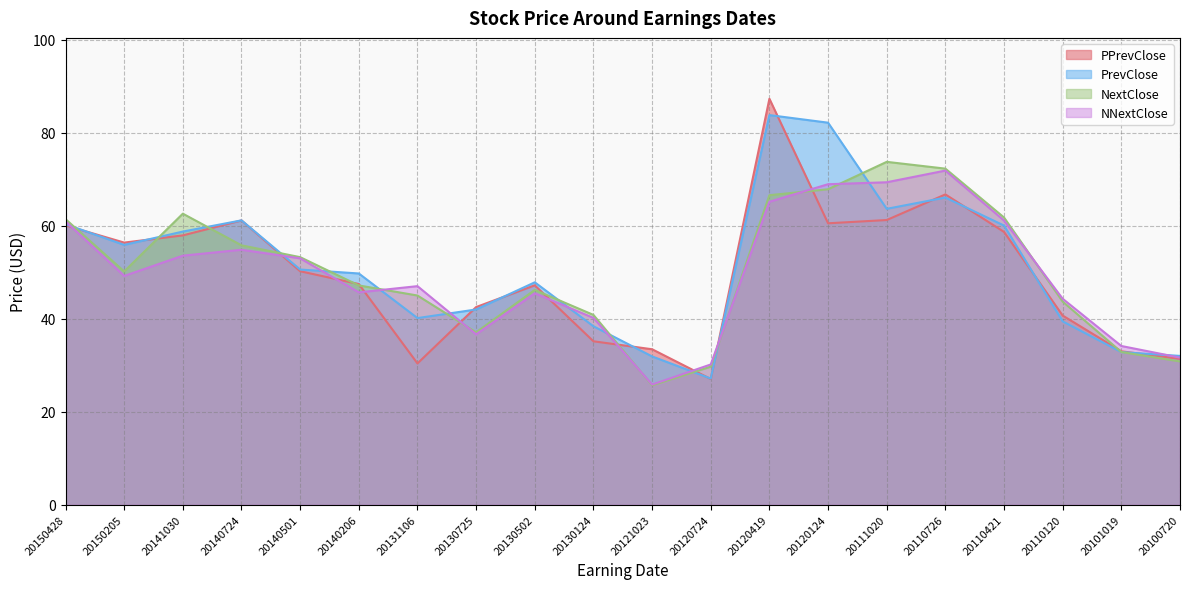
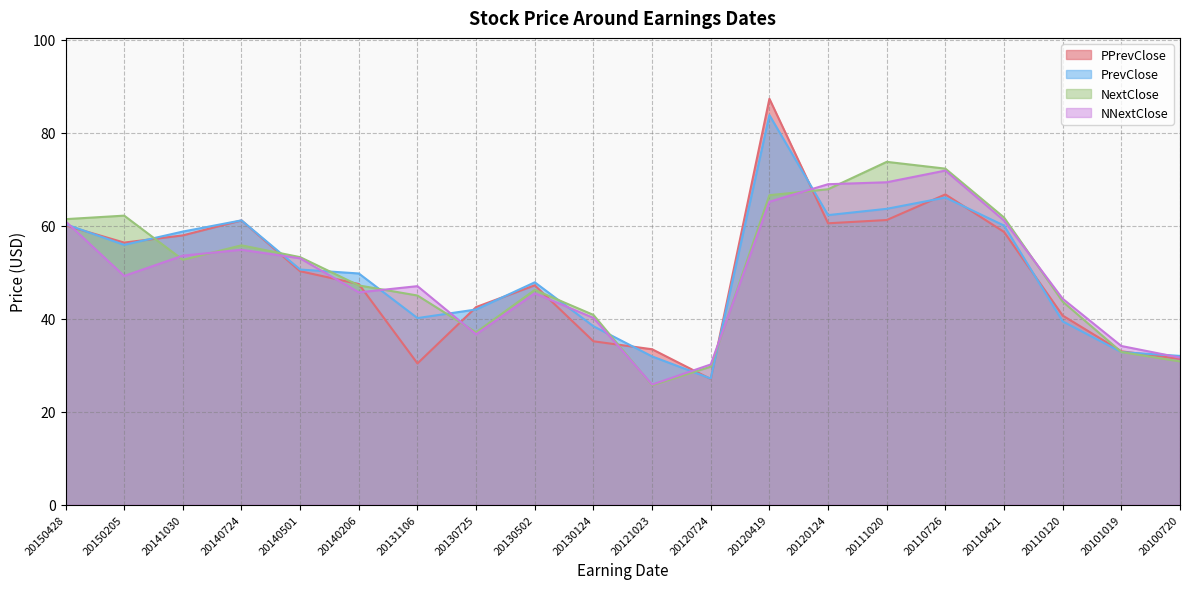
NextClose, 20150205: 50 -> 62
NextClose, 20141030: 63 -> 53
PrevClose, 20120124: 82 -> 62
